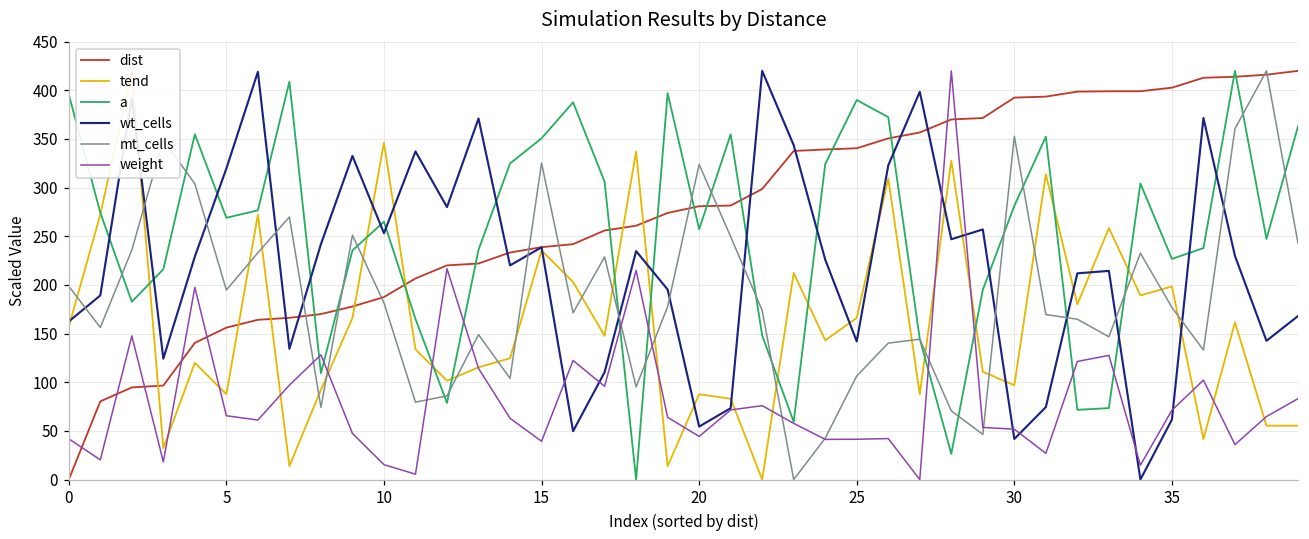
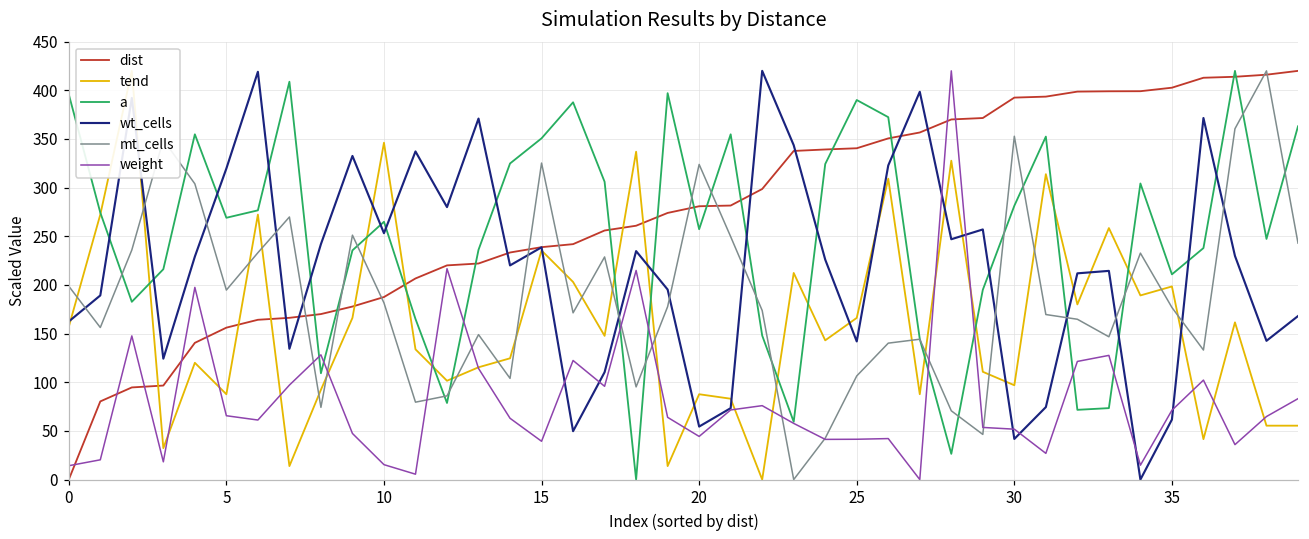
weight, 0: 40 -> 10
a, 35: 230 -> 210
